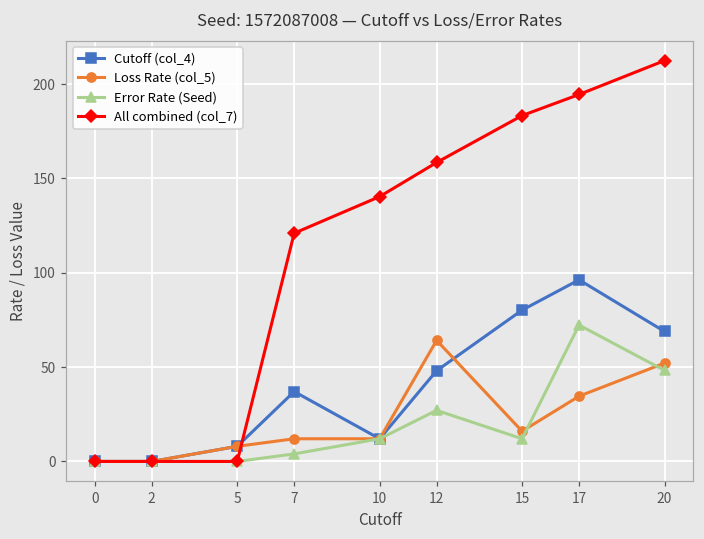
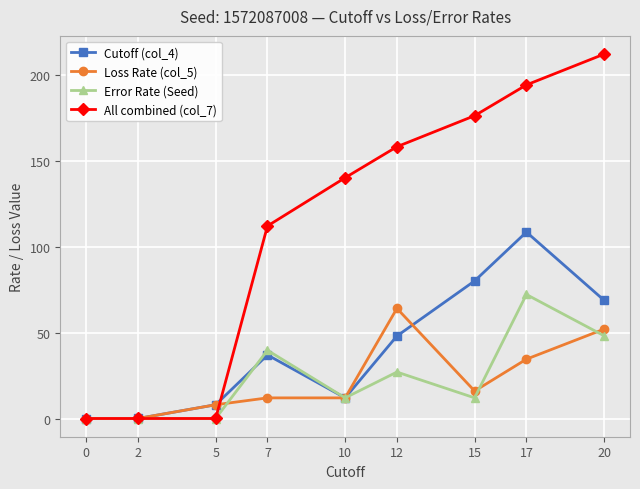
Error Rate (Seed), 7: 4 -> 40
All combined (col_7), 7: 121 -> 112
All combined (col_7), 15: 183 -> 177
Cutoff (col_4), 17: 96 -> 109
